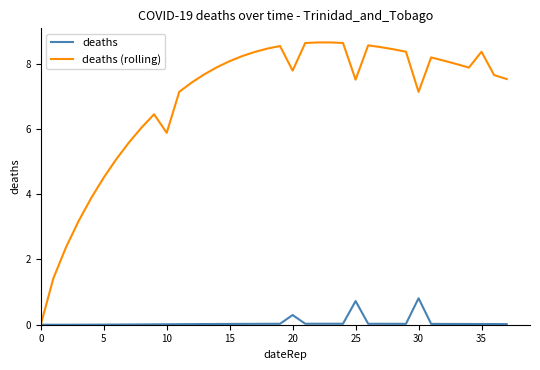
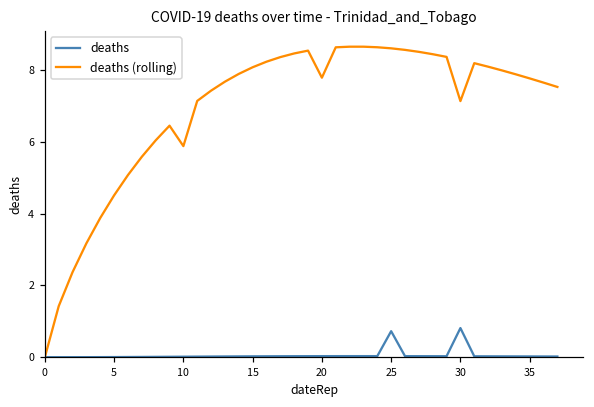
deaths, 20: 0.3 -> 0.0
deaths (rolling), 25: 7.5 -> 8.6
deaths (rolling), 35: 8.4 -> 7.8
